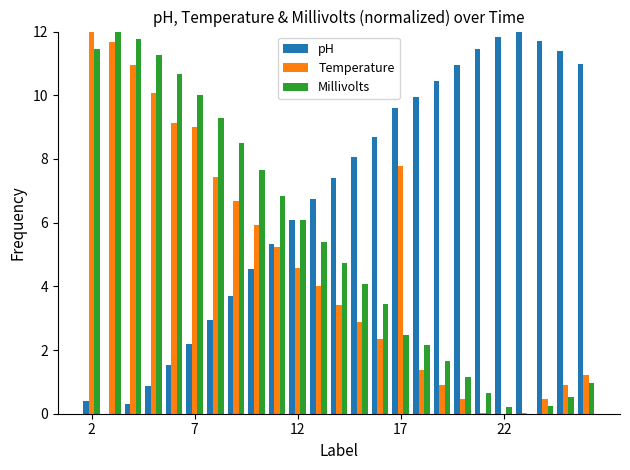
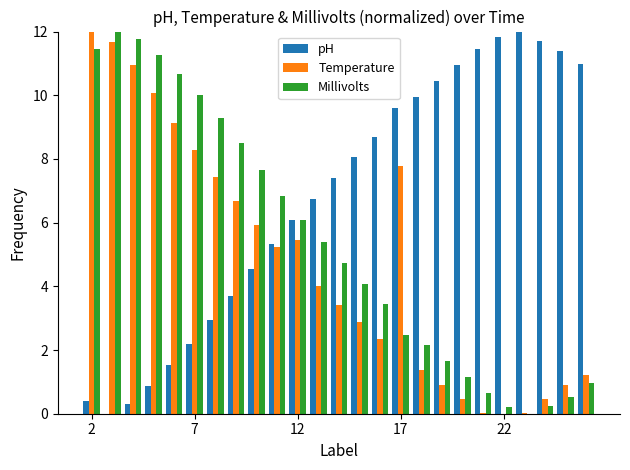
Temperature, 7: 9.0 -> 8.3
Temperature, 12: 4.6 -> 5.5
